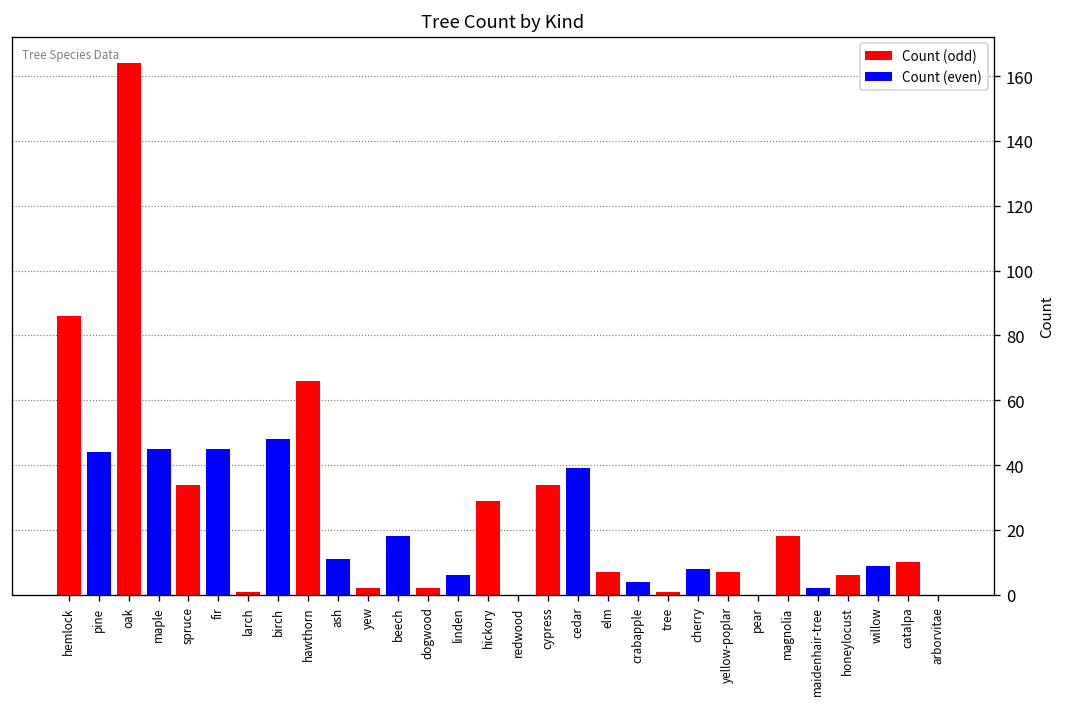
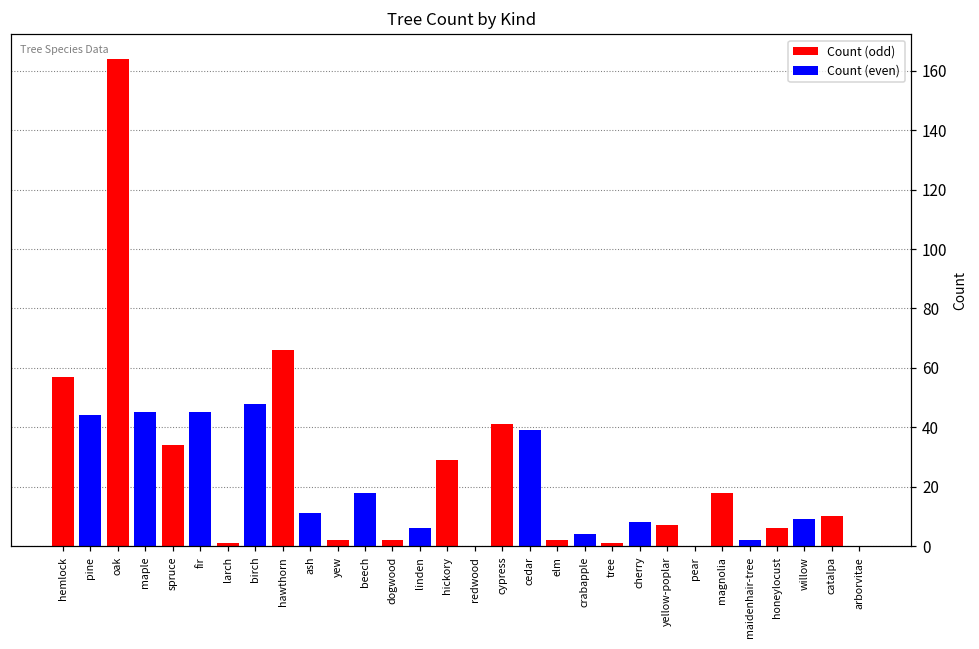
Count (odd), hemlock: 86 -> 57
Count (odd), cypress: 34 -> 41
Count (odd), elm: 7 -> 2
